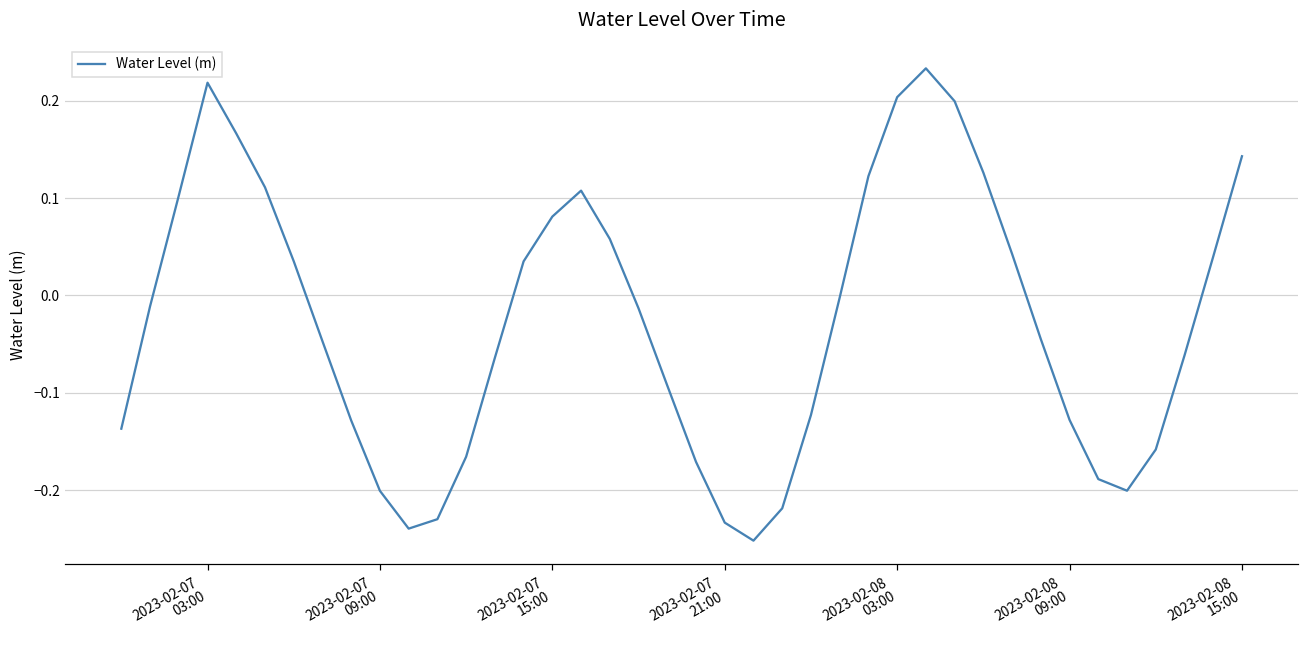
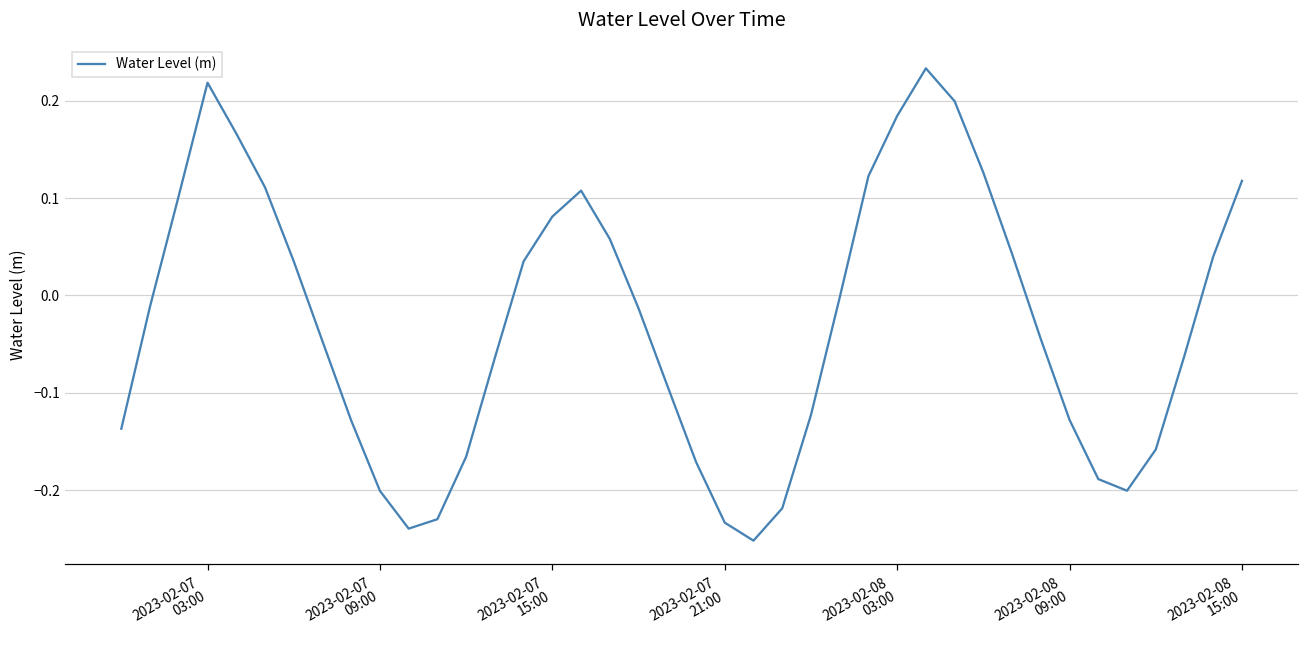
2023-02-08 03:00: 0.20 -> 0.18
2023-02-08 15:00: 0.14 -> 0.12
